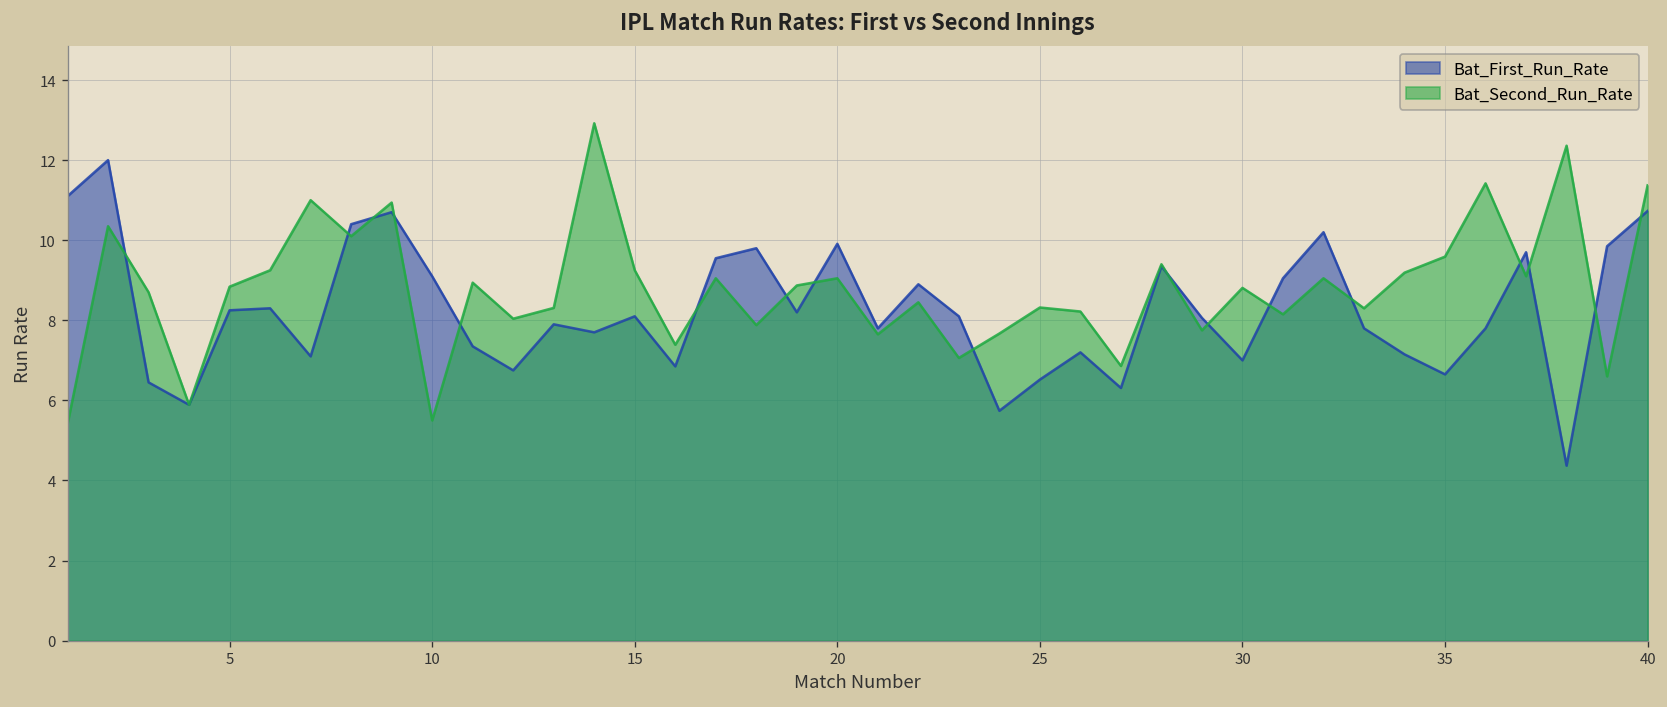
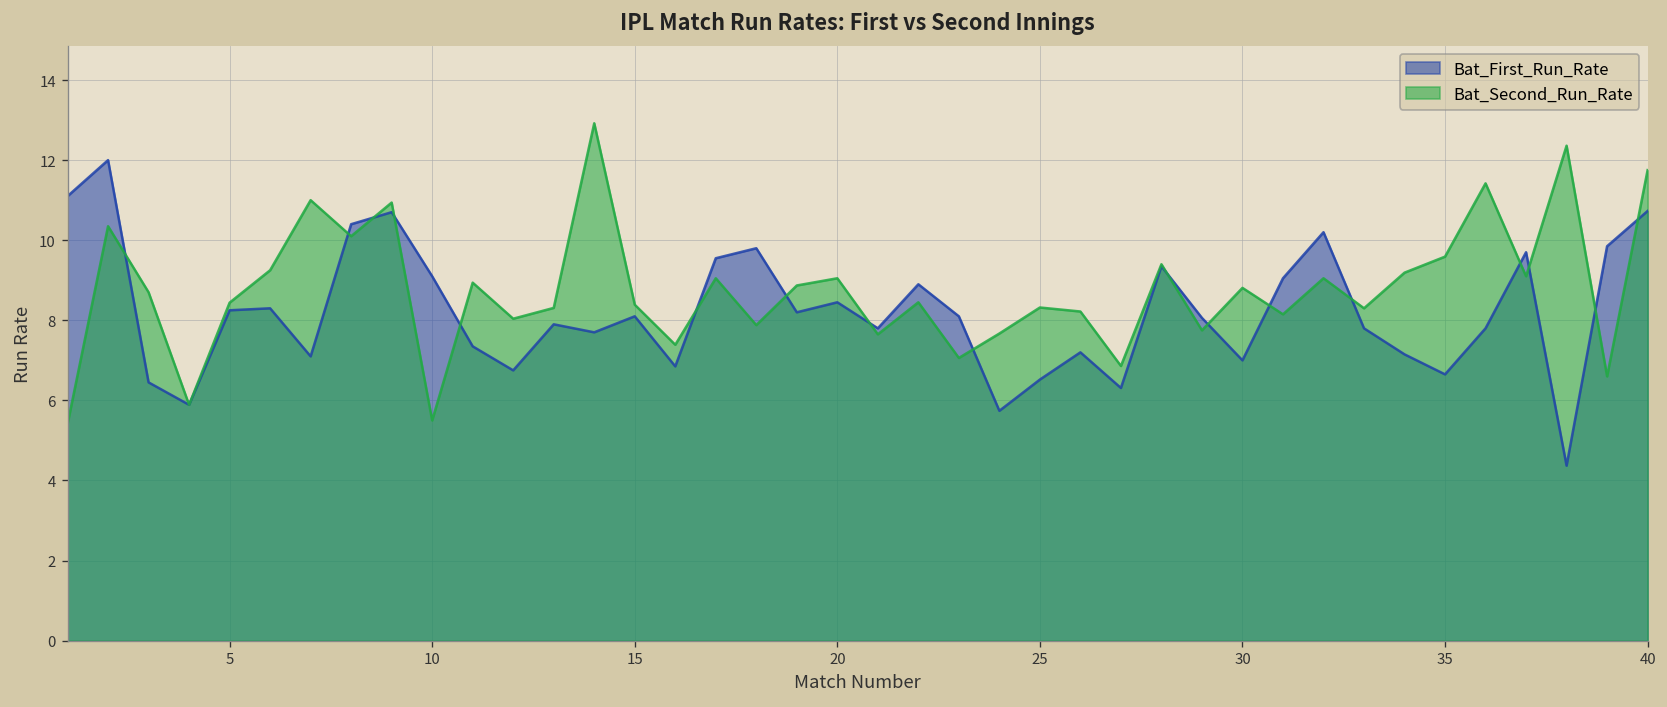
Bat_Second_Run_Rate, 5: 8.8 -> 8.4
Bat_Second_Run_Rate, 15: 9.3 -> 8.4
Bat_First_Run_Rate, 20: 9.9 -> 8.5
Bat_Second_Run_Rate, 40: 11.4 -> 11.8
